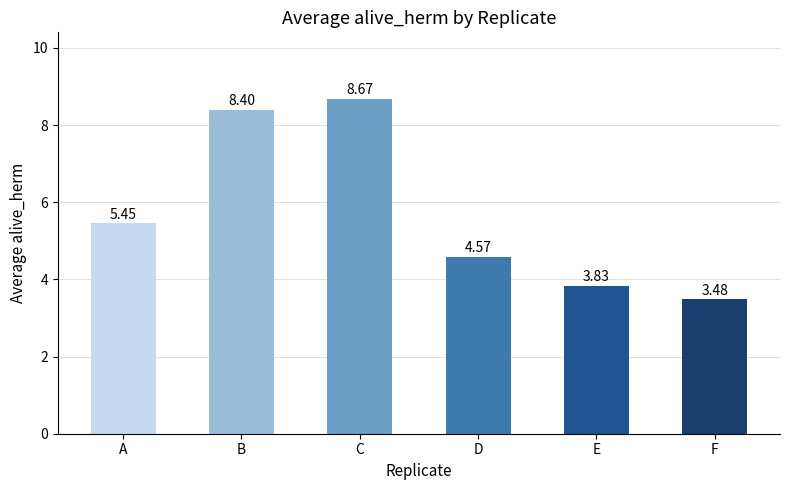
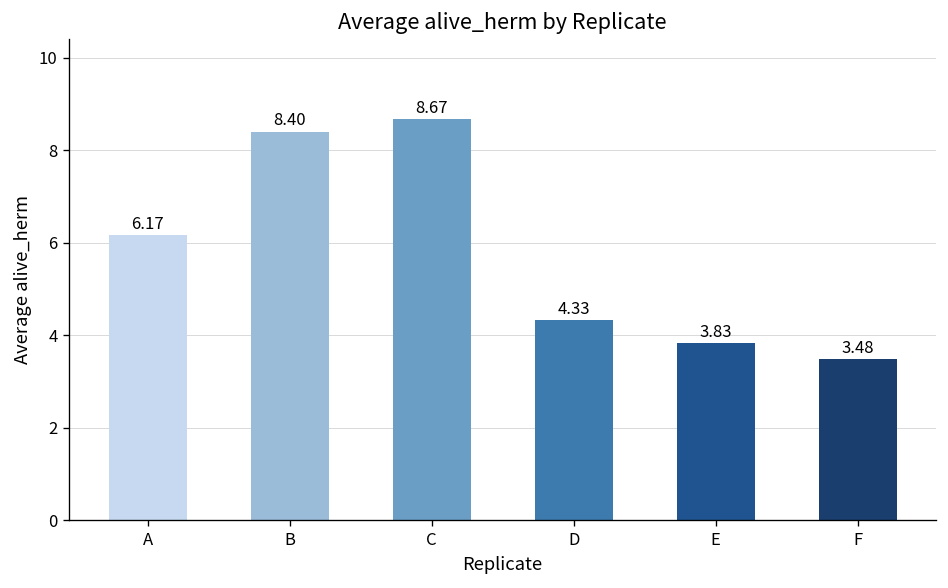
A: 5.45 -> 6.17
D: 4.57 -> 4.33
